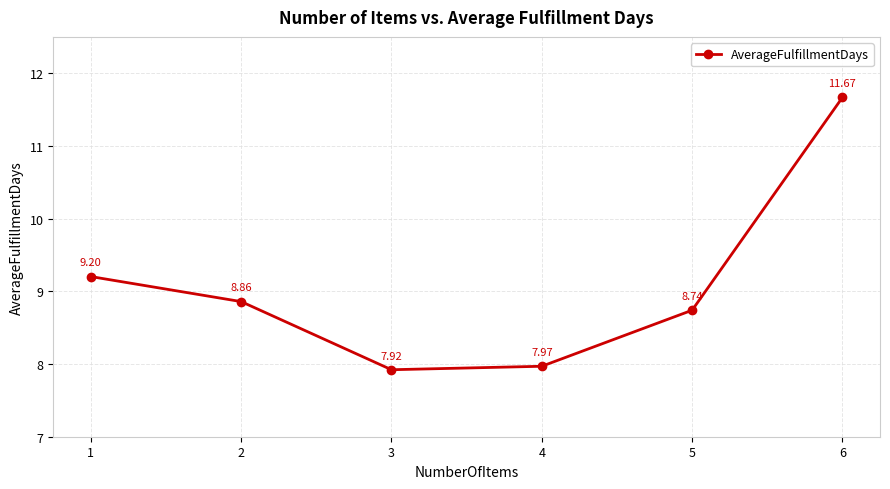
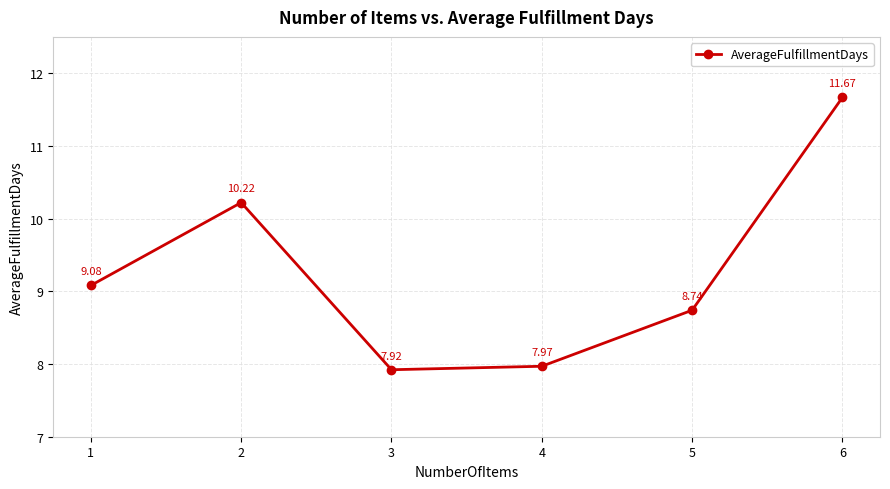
1: 9.20 -> 9.08
2: 8.86 -> 10.22
